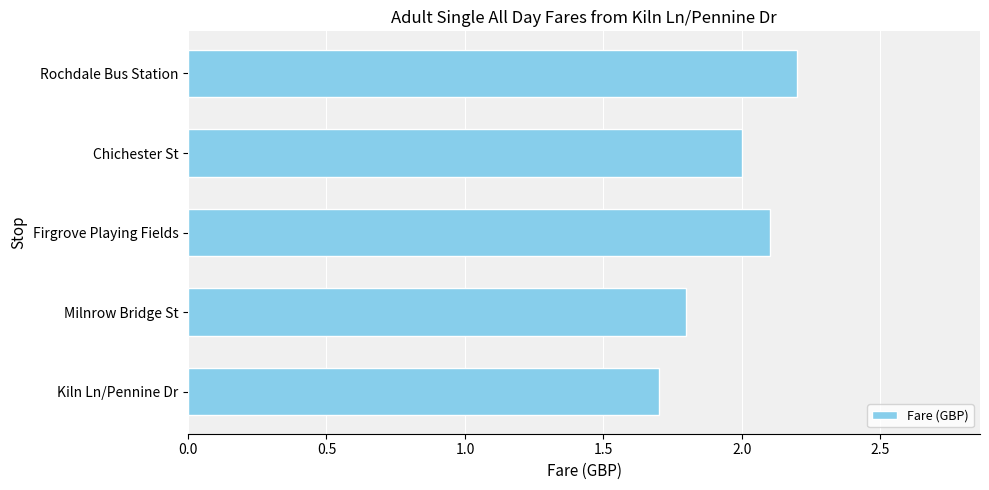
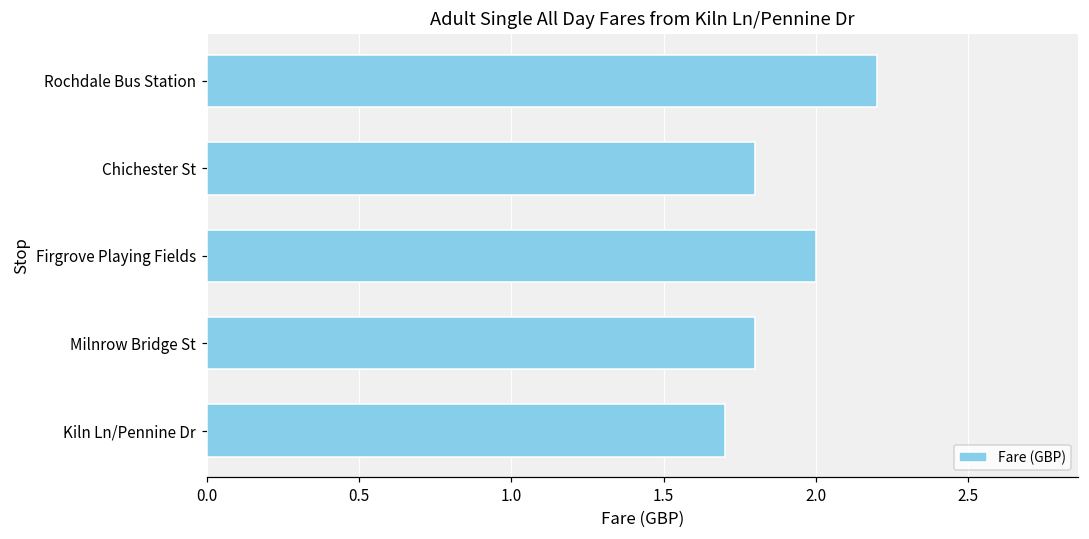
Chichester St: 2.0 -> 1.8
Firgrove Playing Fields: 2.1 -> 2.0
